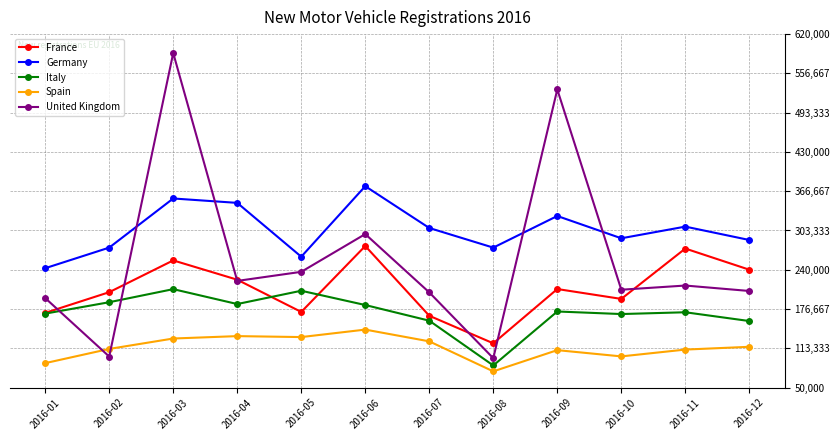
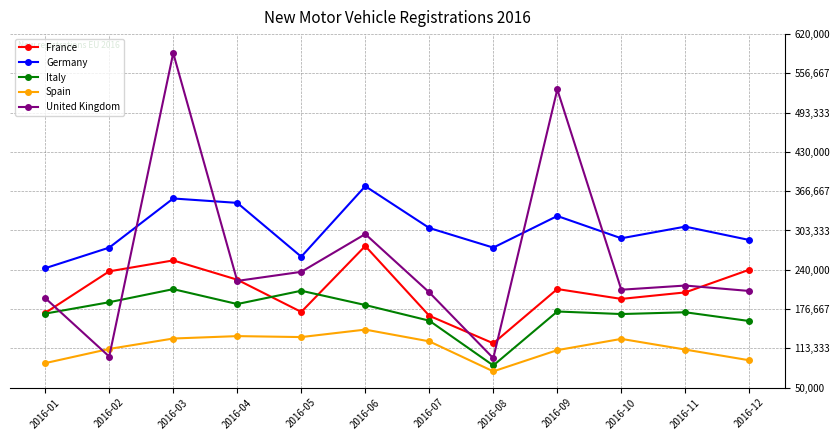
France, 2016-02: 200,000 -> 240,000
Spain, 2016-10: 100,000 -> 130,000
France, 2016-11: 270,000 -> 200,000
Spain, 2016-12: 120,000 -> 90,000
